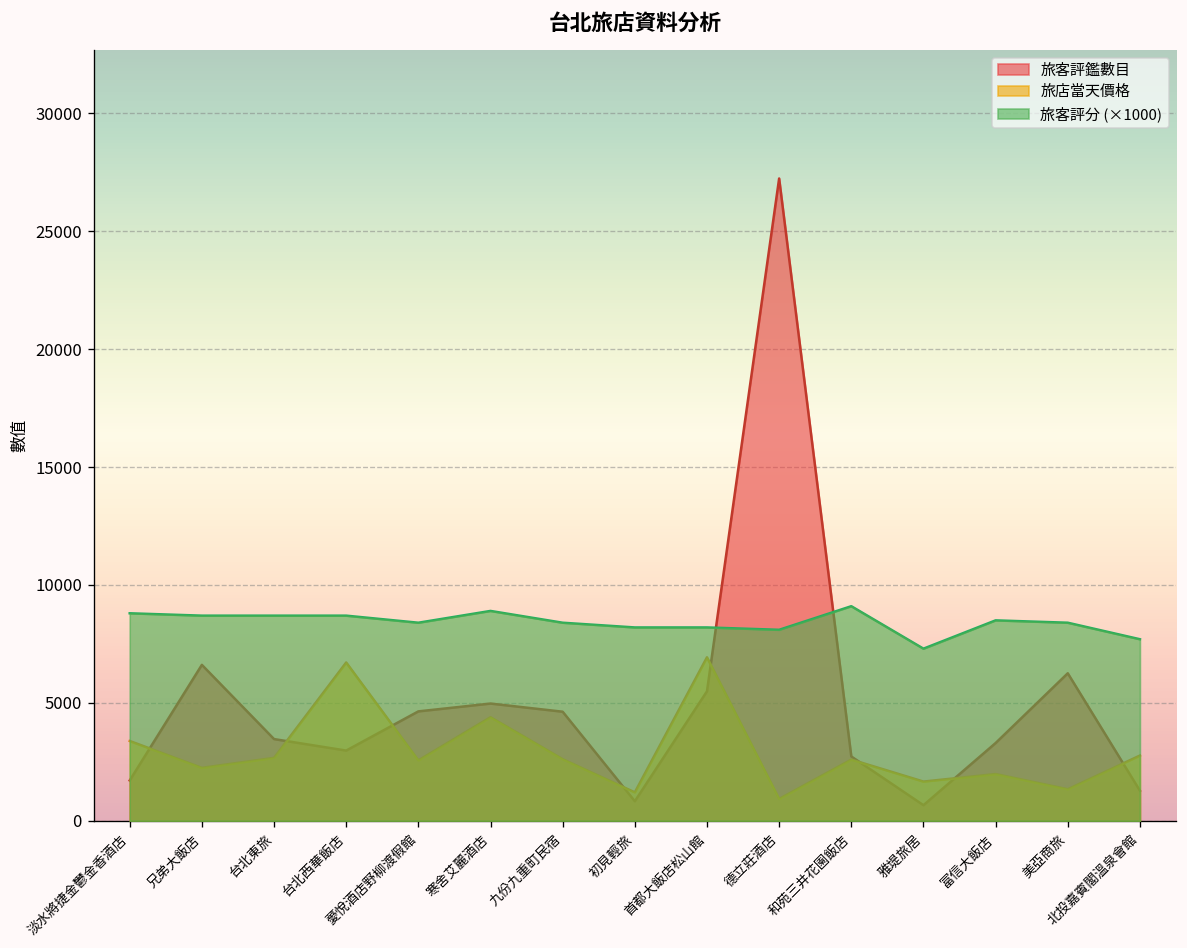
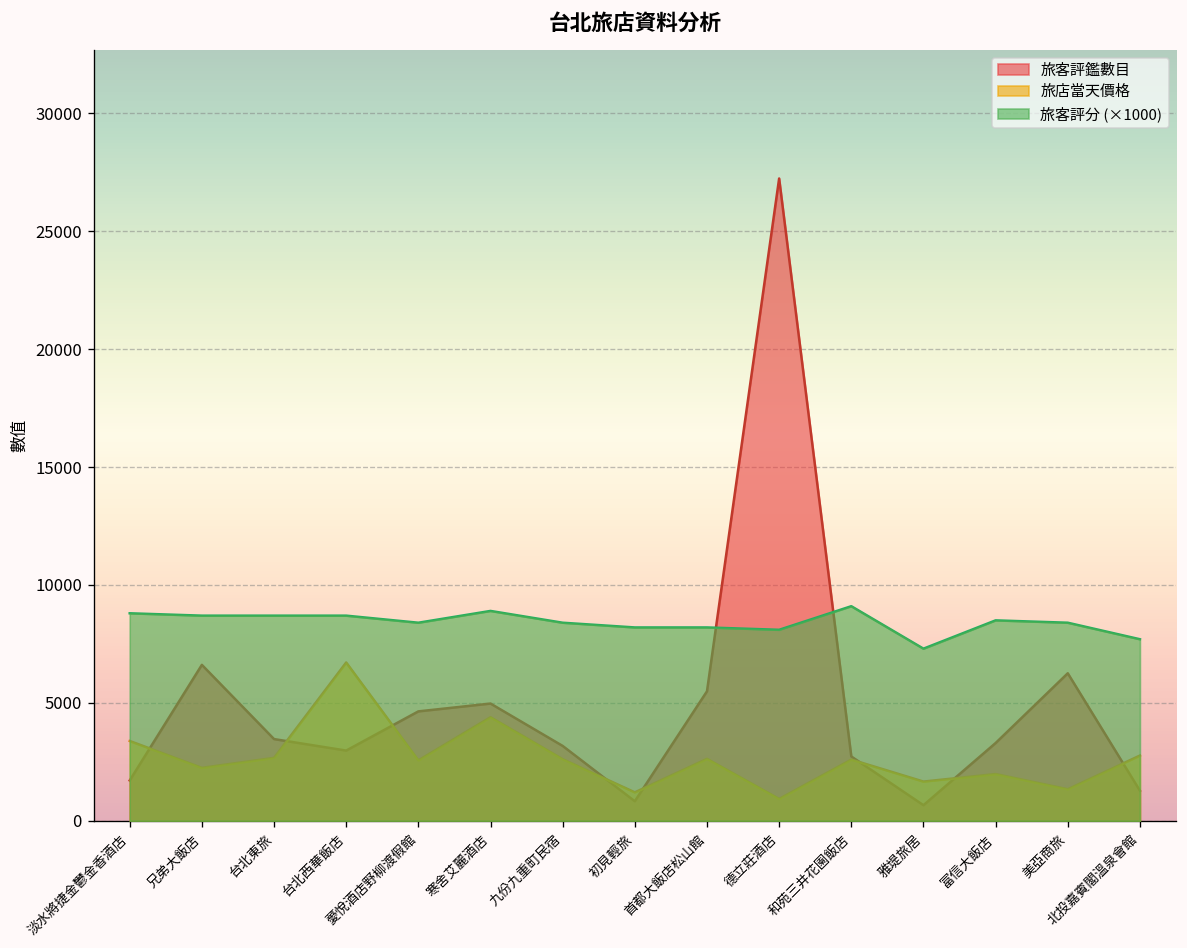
旅客評鑑數目, 九份九重町民宿: 4600 -> 3200
旅店當天價格, 首都大飯店松山館: 6900 -> 2600
